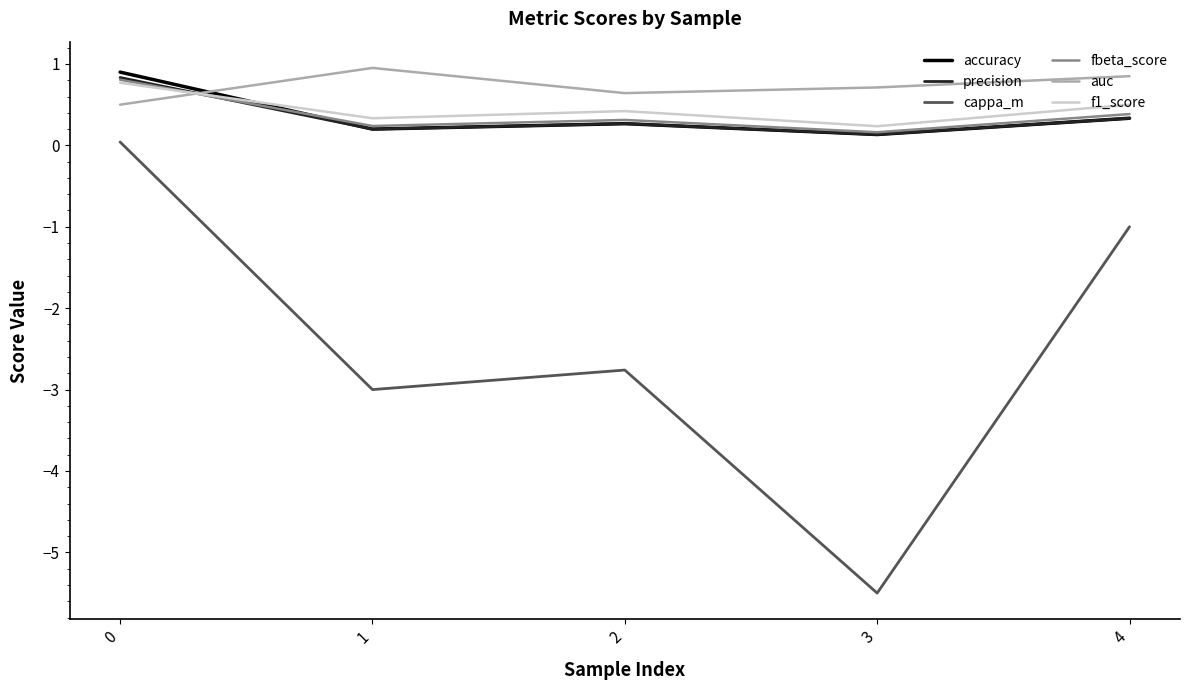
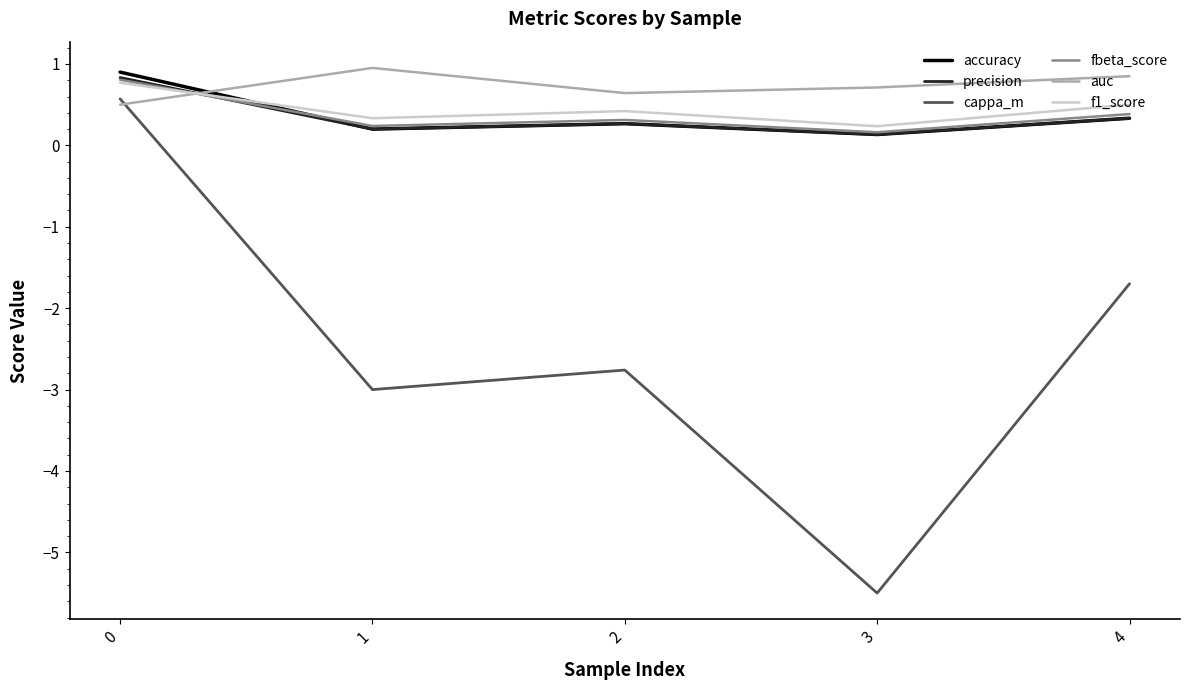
cappa_m, 0: 0.0 -> 0.6
cappa_m, 4: -1.0 -> -1.7
